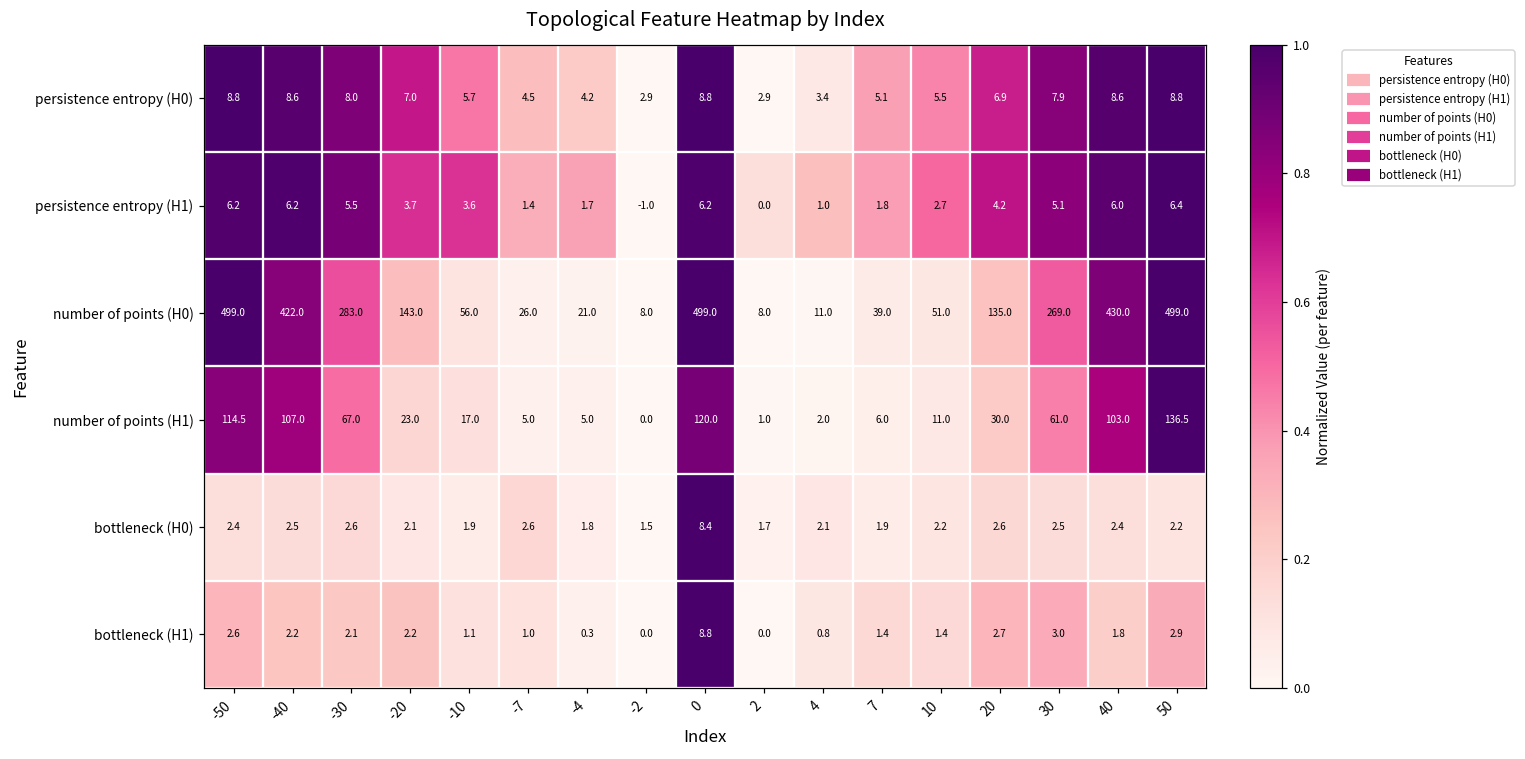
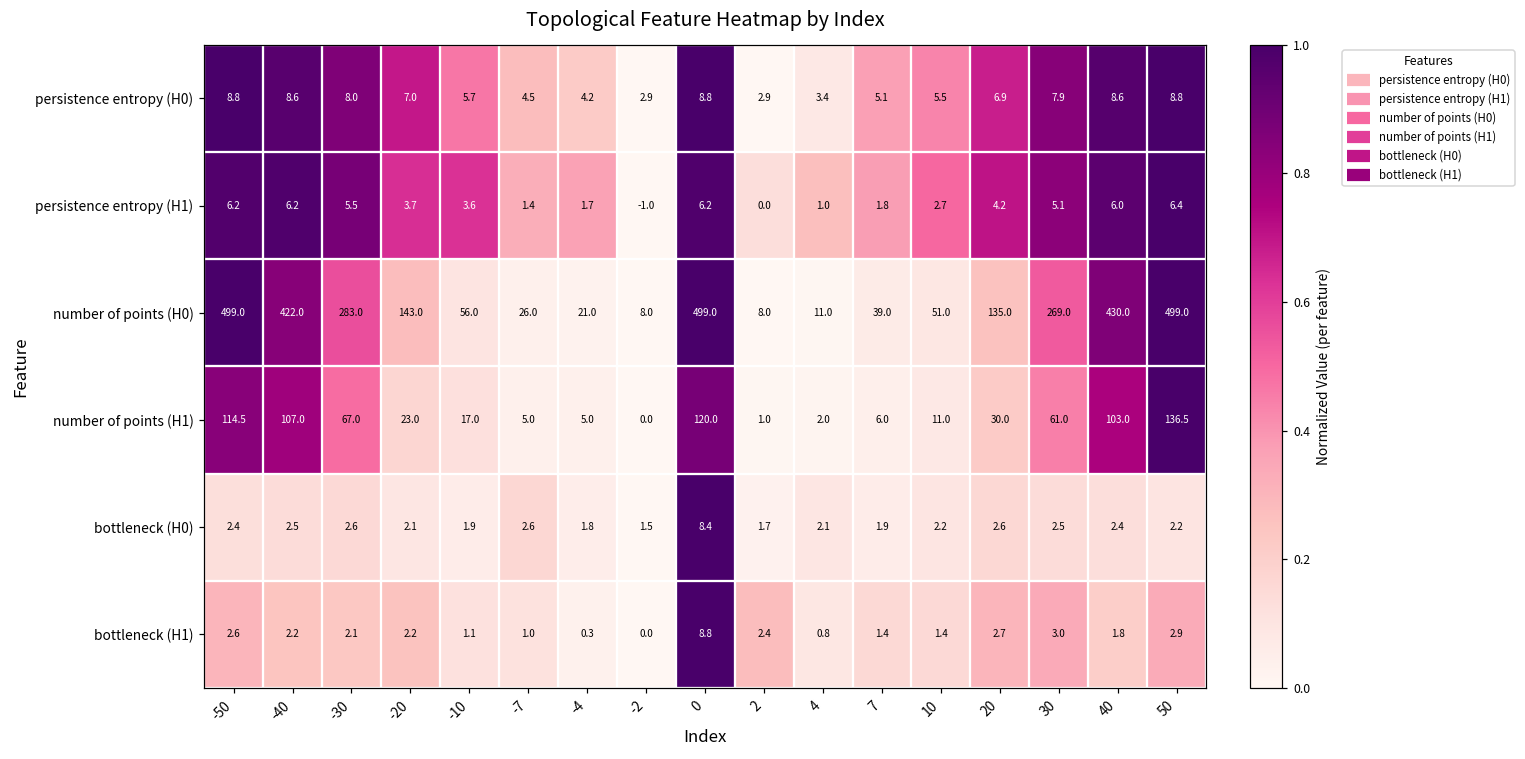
bottleneck (H1), 2: 0.0 -> 2.4
